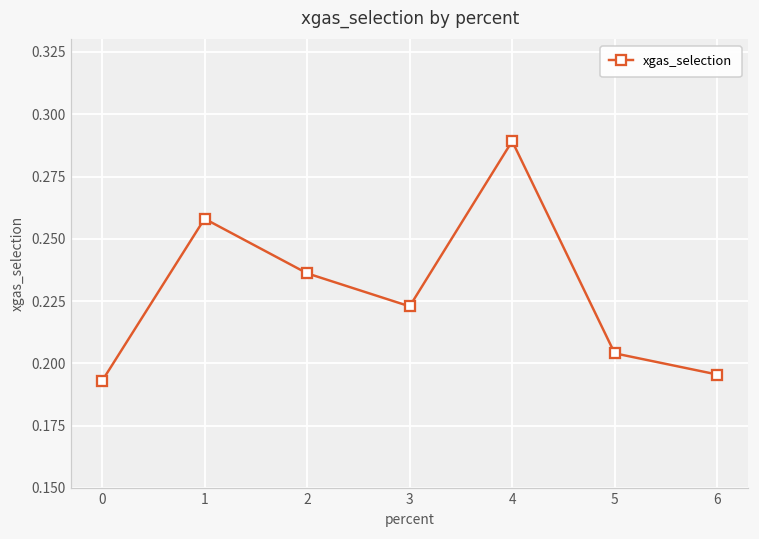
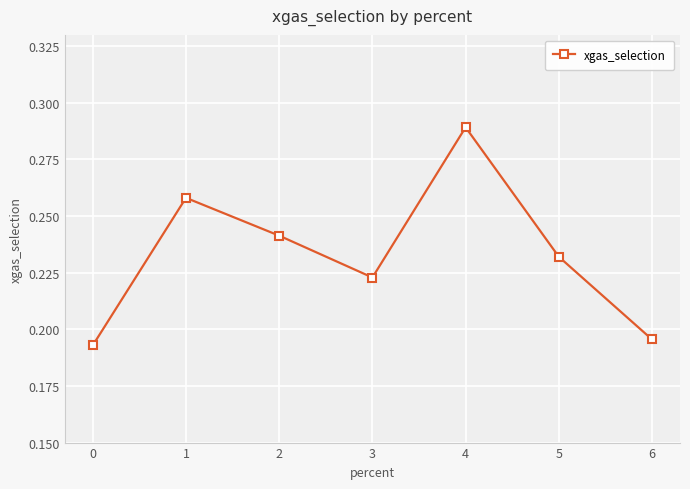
2: 0.236 -> 0.241
5: 0.204 -> 0.232
